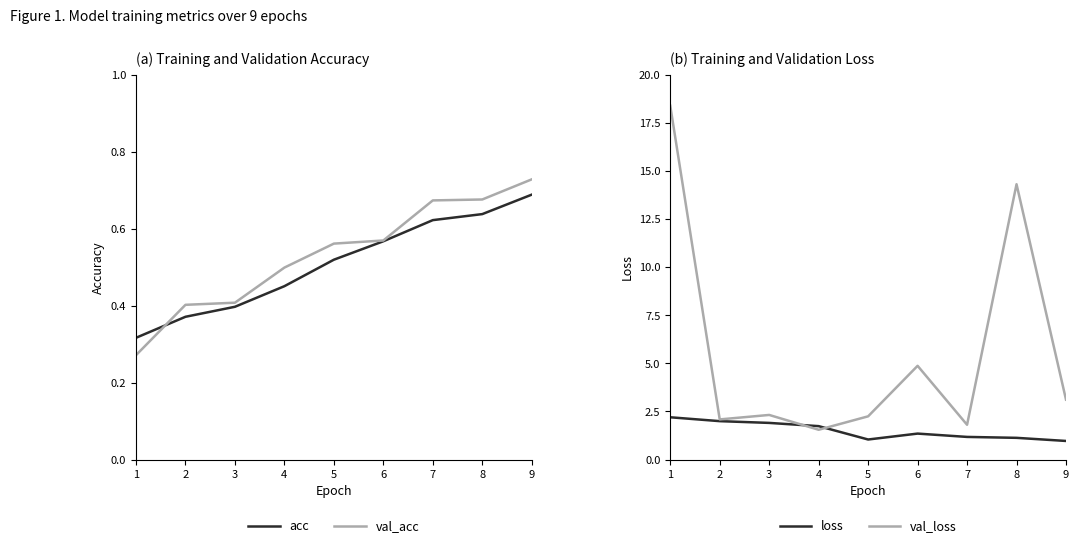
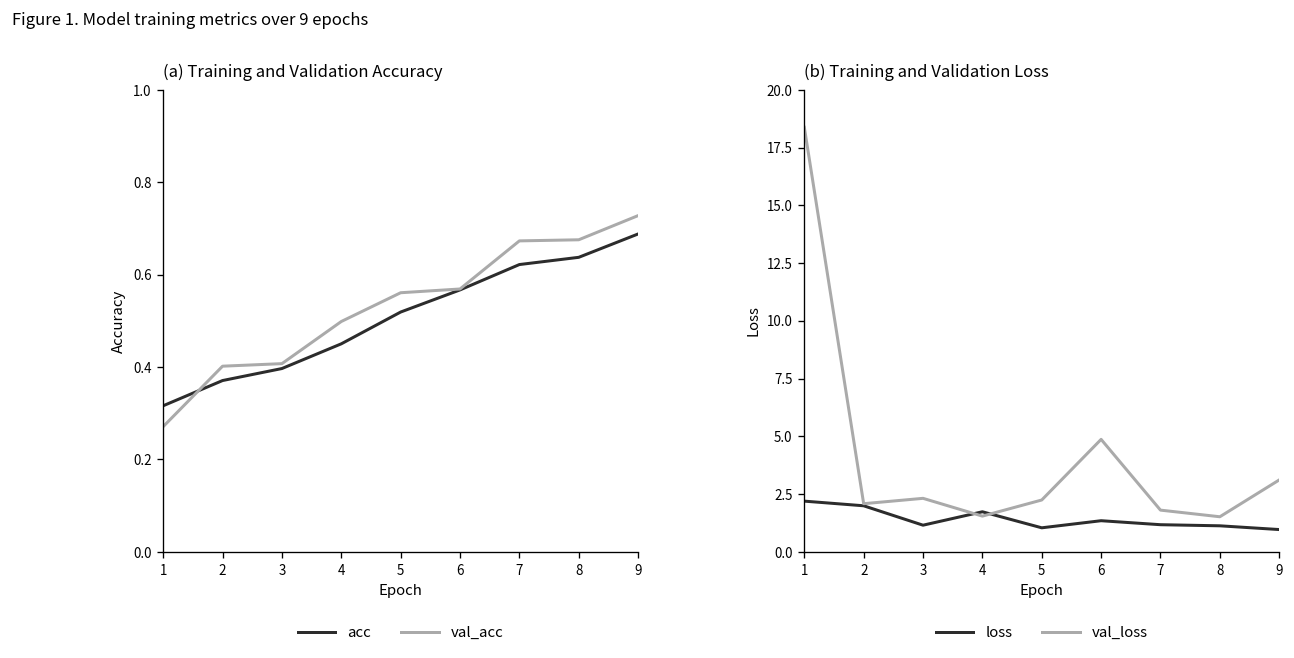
(b) Training and Validation Loss, loss, 3: 1.9 -> 1.2
(b) Training and Validation Loss, val_loss, 8: 14.3 -> 1.5
